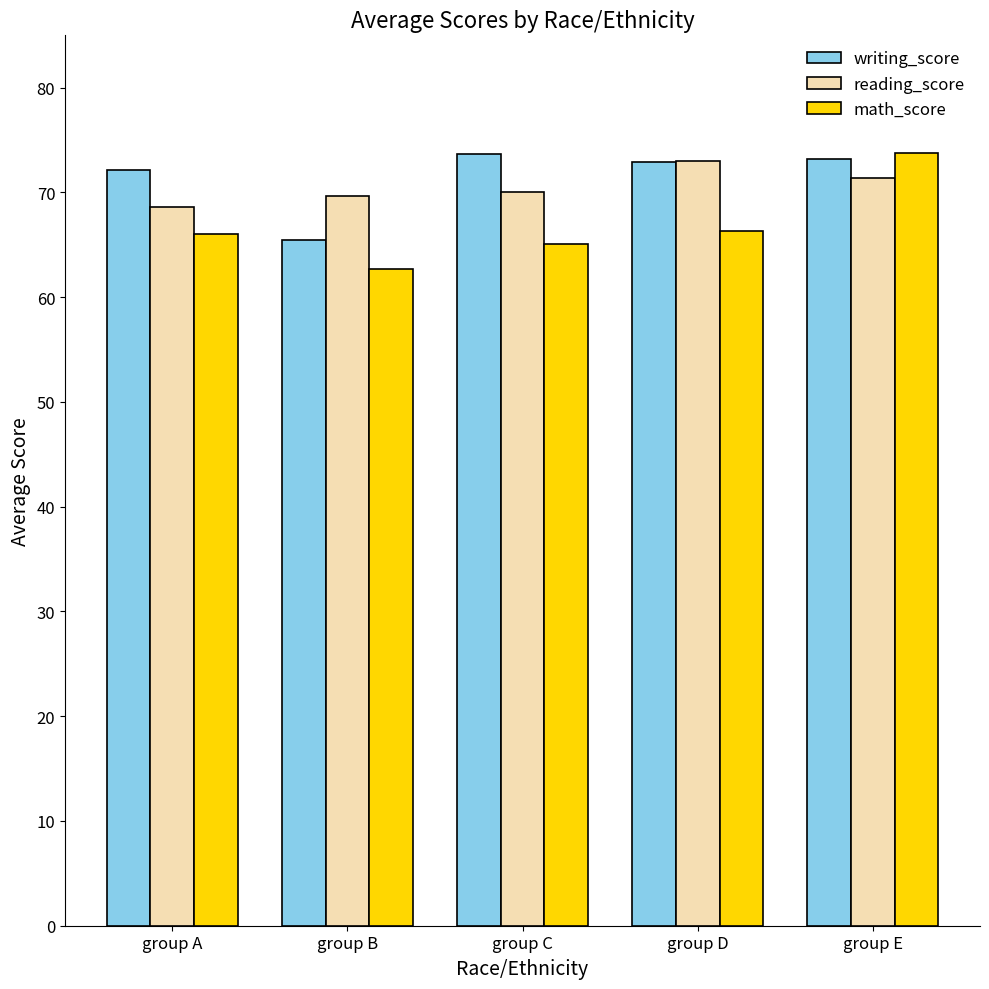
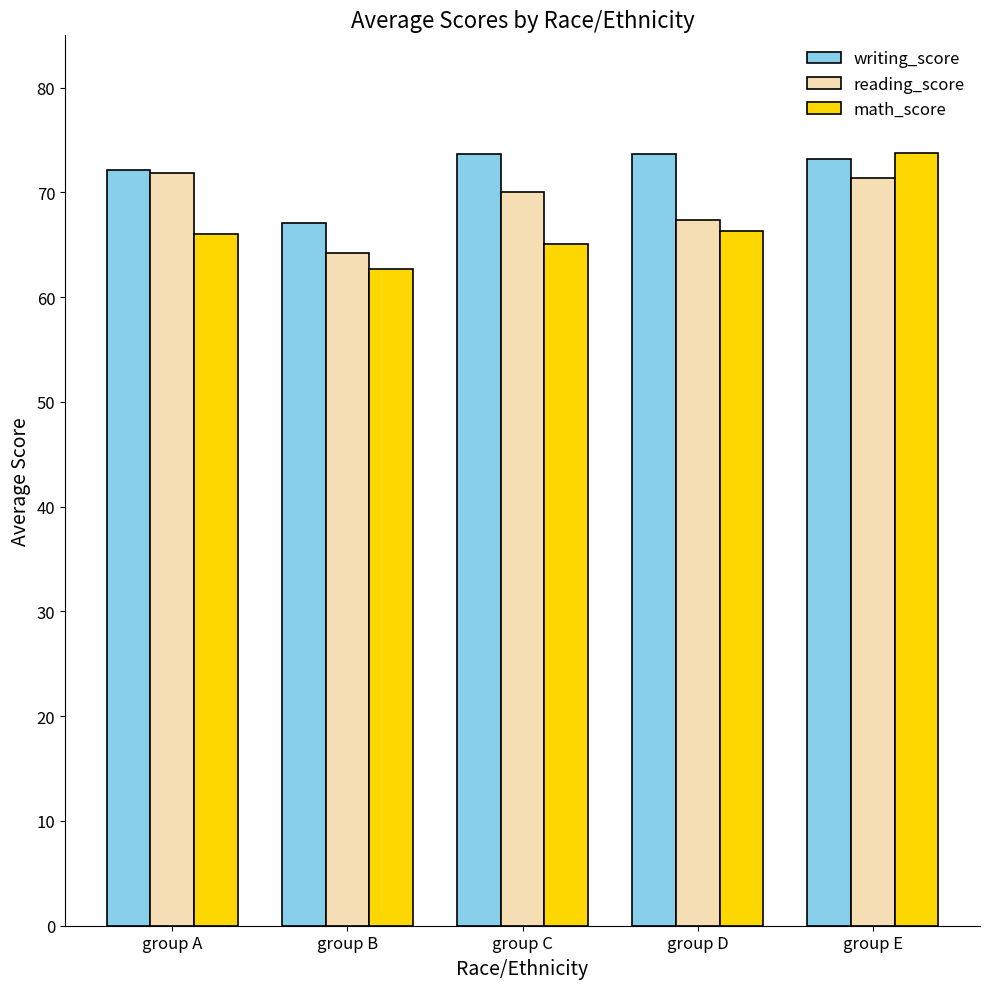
reading_score, group A: 68.6 -> 71.9
writing_score, group B: 65.5 -> 67.1
reading_score, group B: 69.7 -> 64.2
writing_score, group D: 72.9 -> 73.7
reading_score, group D: 73.0 -> 67.4
